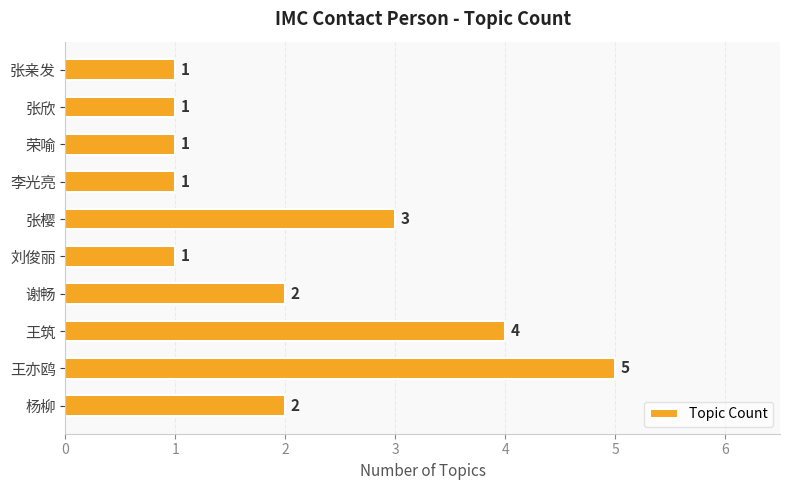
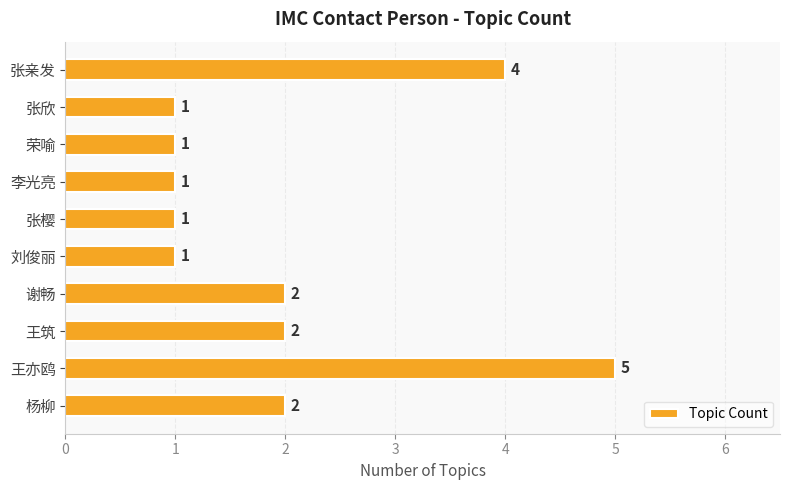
张亲发: 1 -> 4
张樱: 3 -> 1
王筑: 4 -> 2
